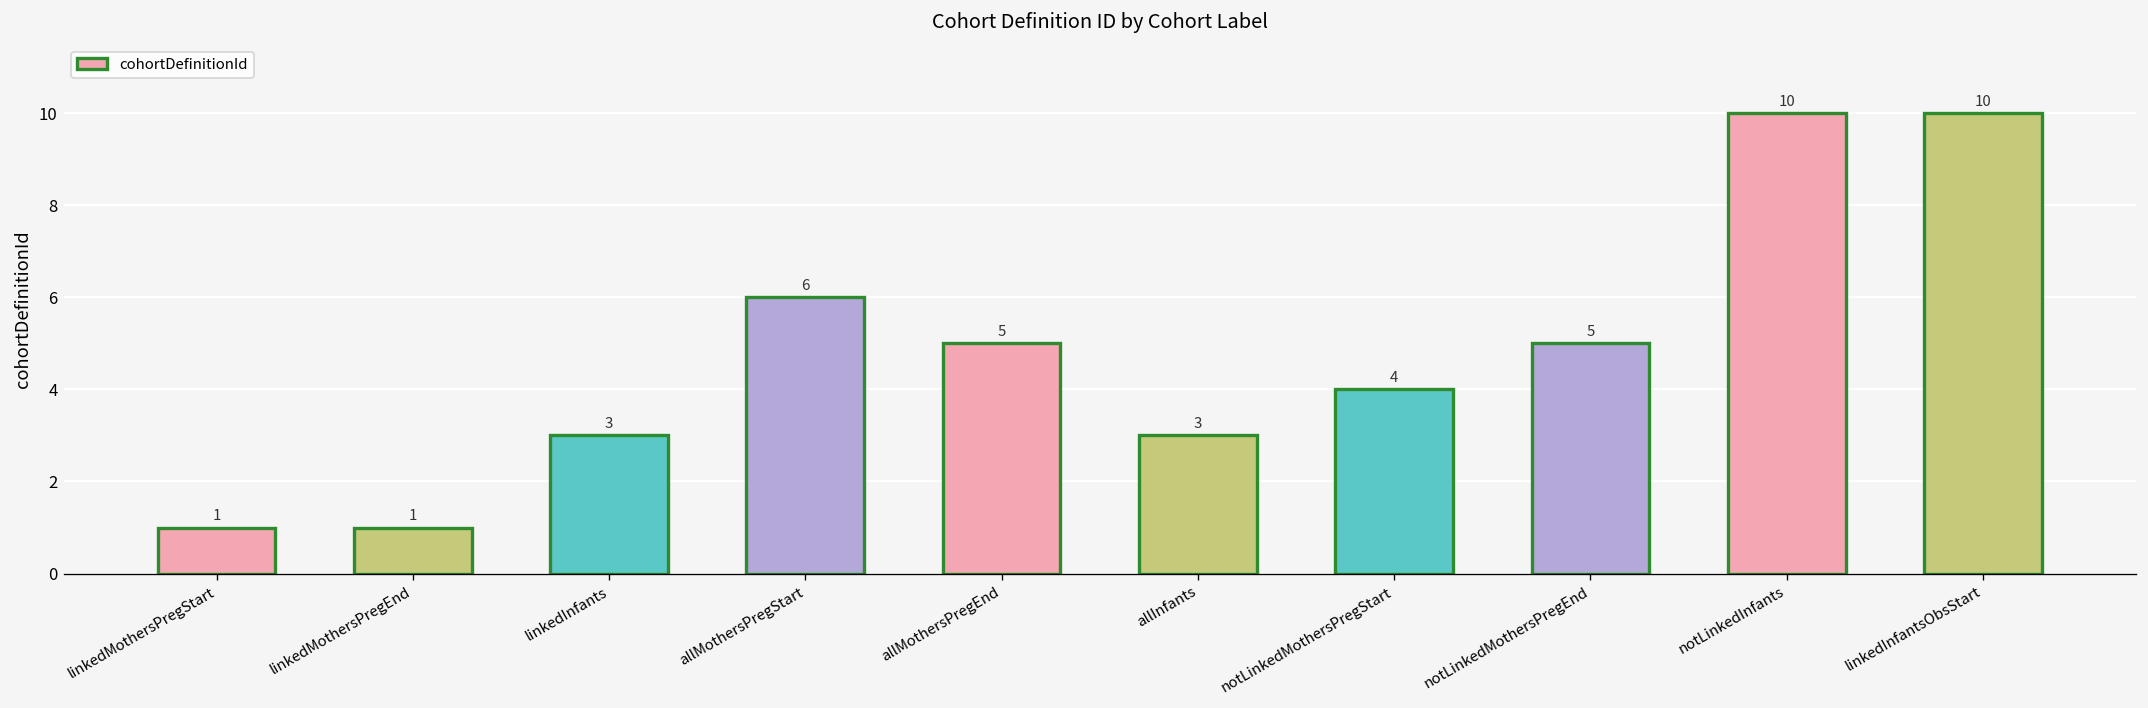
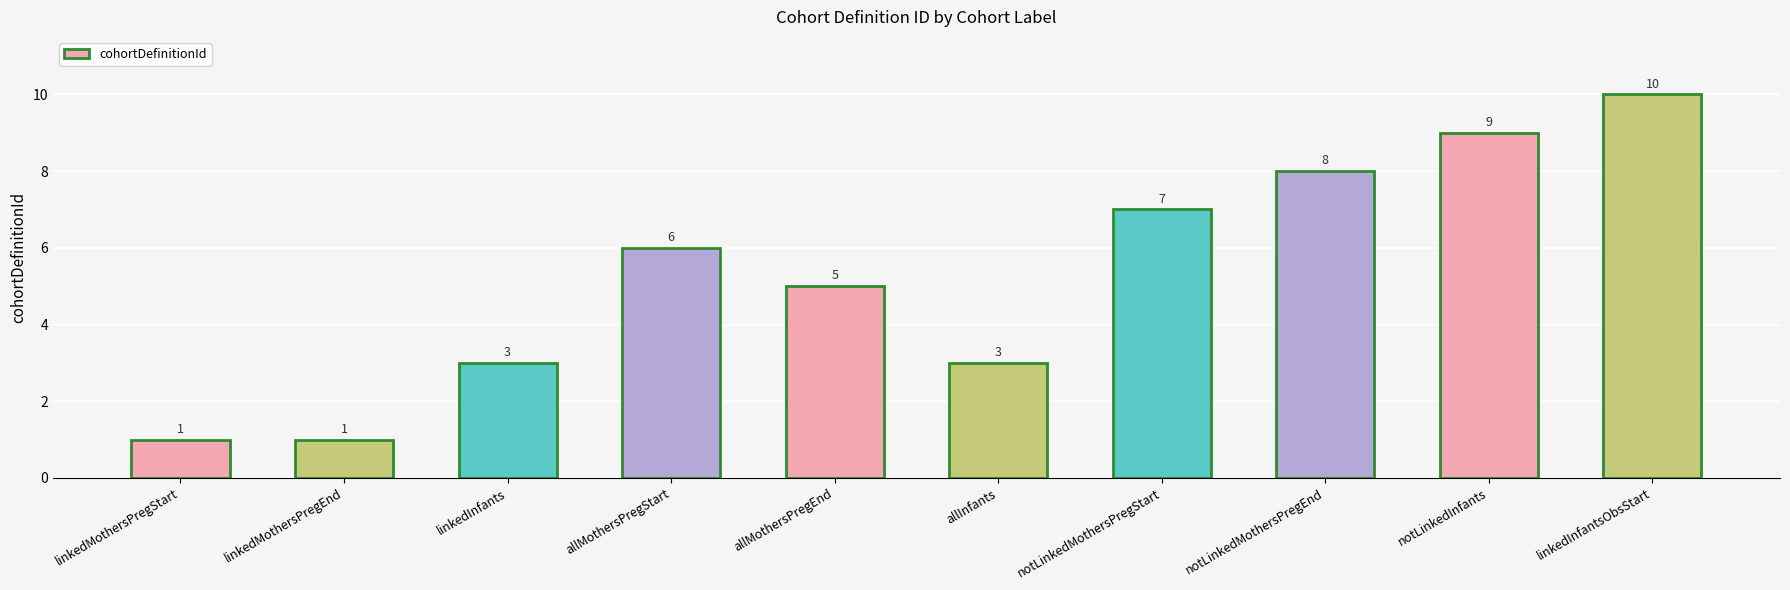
notLinkedMothersPregStart: 4 -> 7
notLinkedMothersPregEnd: 5 -> 8
notLinkedInfants: 10 -> 9
